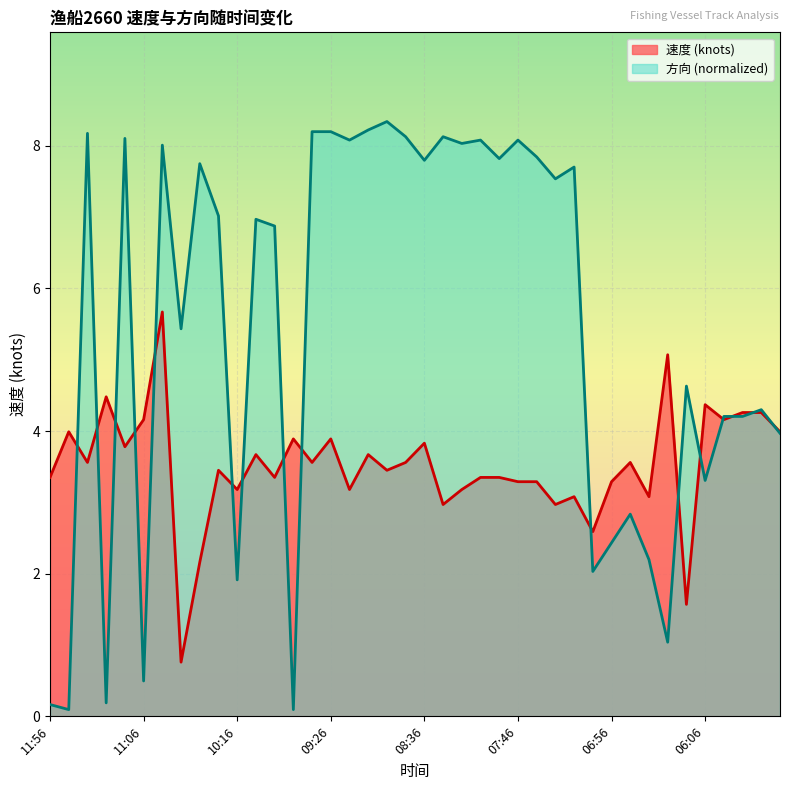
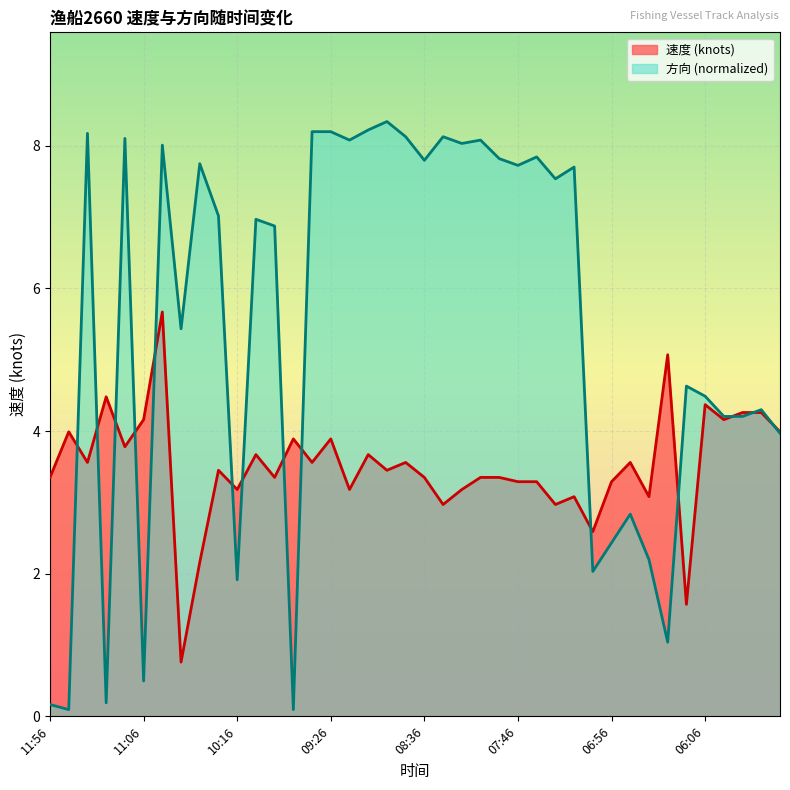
速度 (knots), 08:36: 3.8 -> 3.4
方向 (normalized), 07:46: 8.1 -> 7.7
方向 (normalized), 06:06: 3.3 -> 4.5
